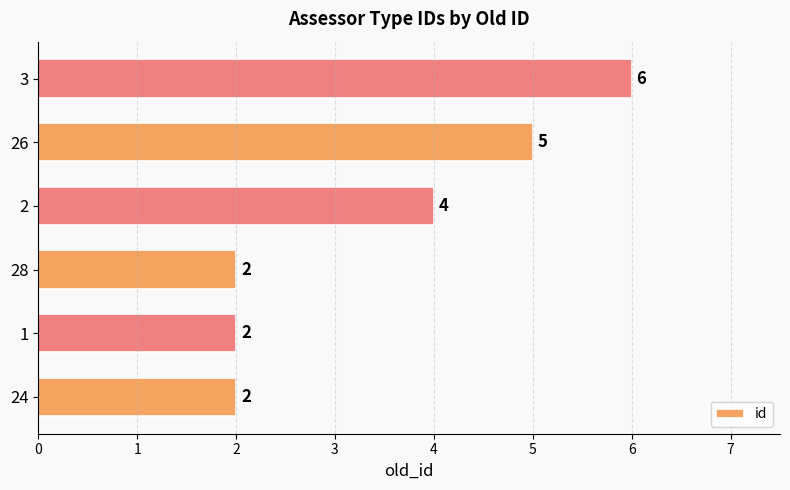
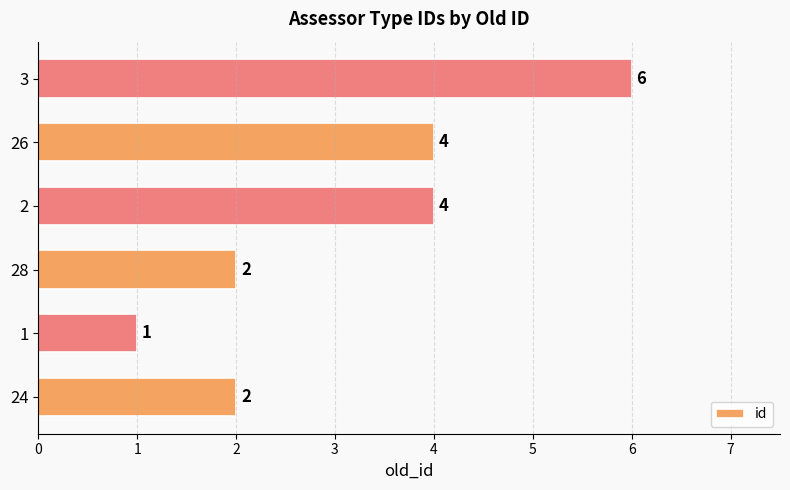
26: 5 -> 4
1: 2 -> 1
